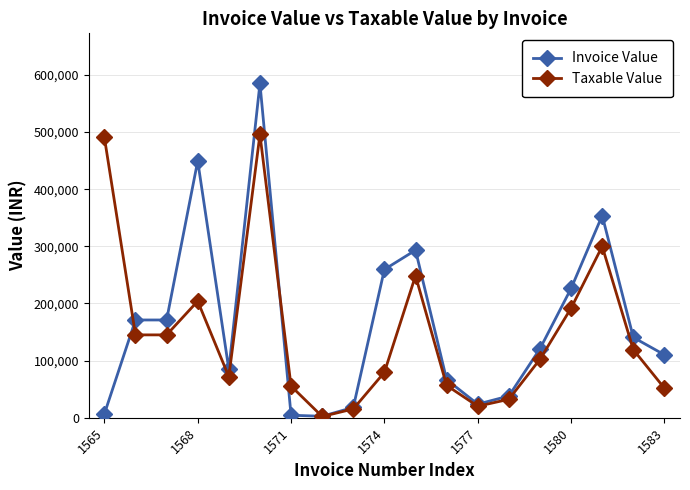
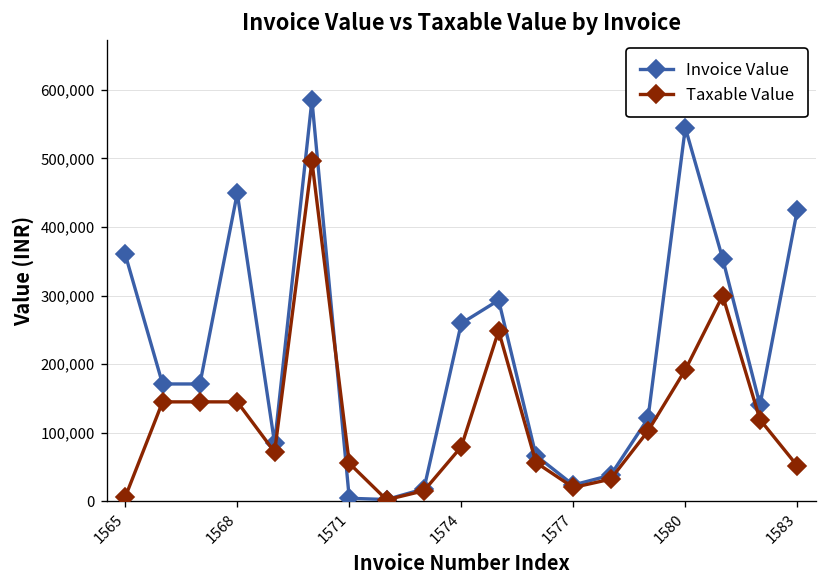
Invoice Value, 1565: 10,000 -> 360,000
Taxable Value, 1565: 490,000 -> 10,000
Taxable Value, 1568: 200,000 -> 140,000
Invoice Value, 1580: 230,000 -> 540,000
Invoice Value, 1583: 110,000 -> 420,000
